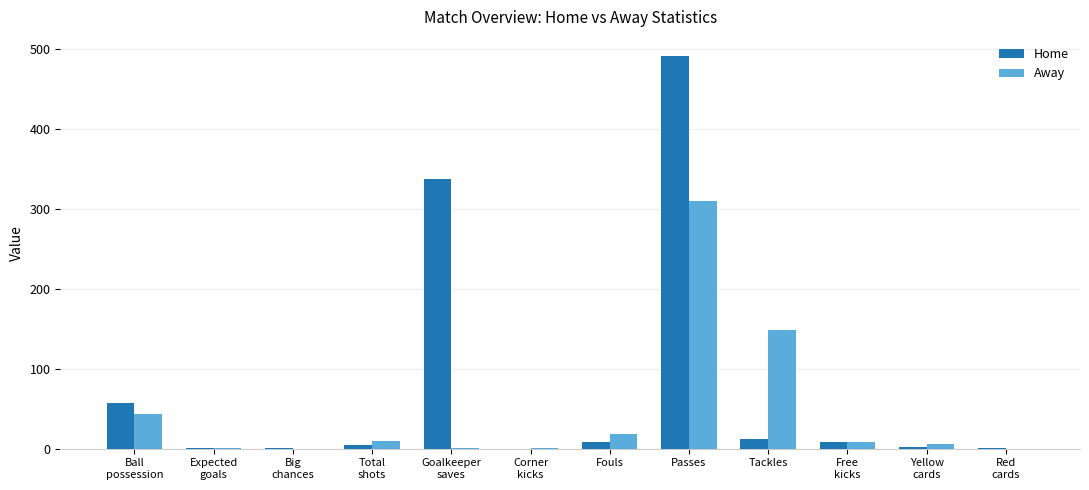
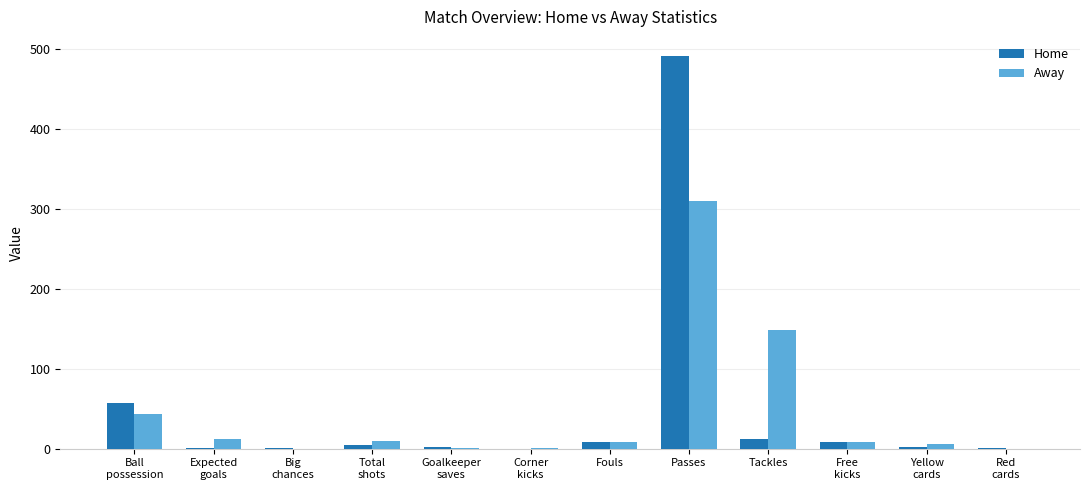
Away, Expected goals: 0 -> 10
Home, Goalkeeper saves: 340 -> 0
Away, Fouls: 20 -> 10
